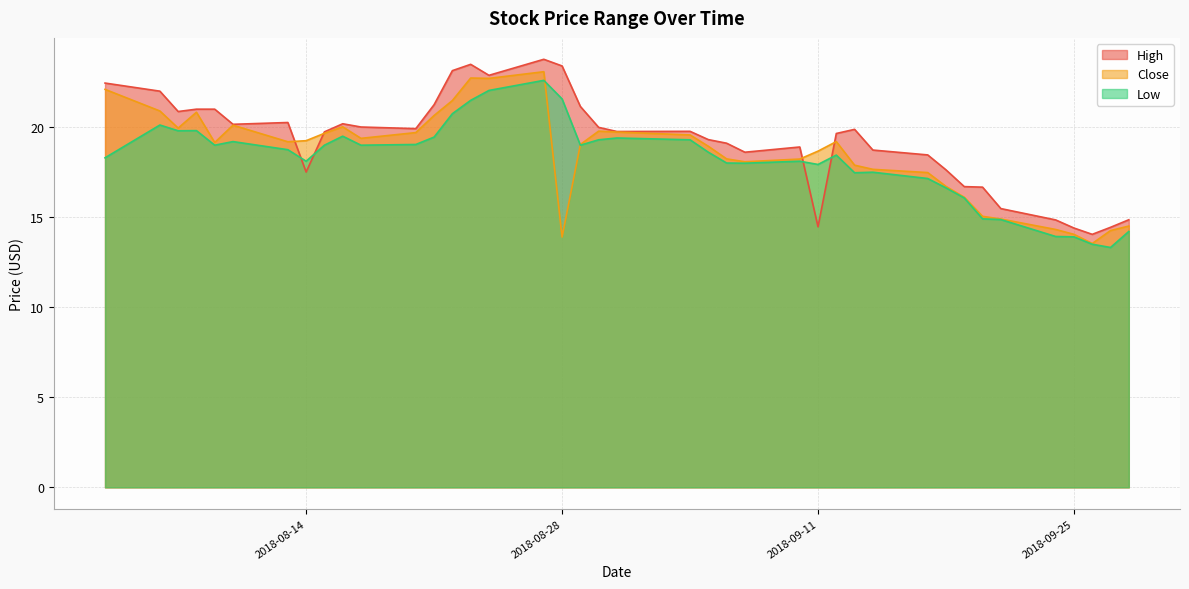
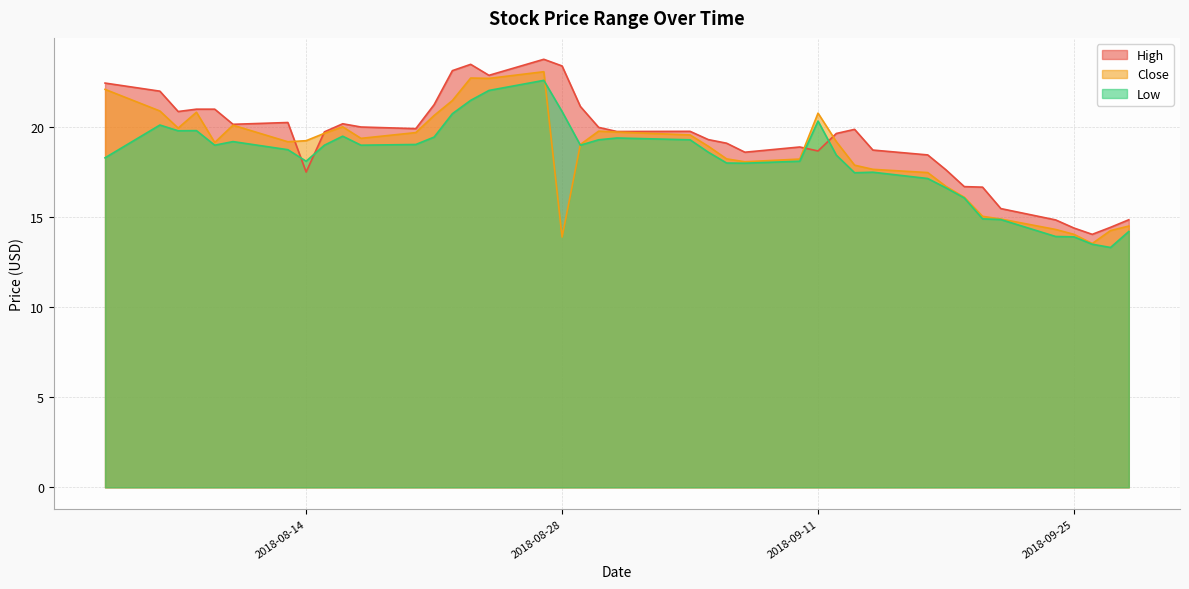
Low, 2018-08-28: 21.6 -> 20.9
High, 2018-09-11: 14.5 -> 18.7
Close, 2018-09-11: 18.7 -> 20.8
Low, 2018-09-11: 17.9 -> 20.3
